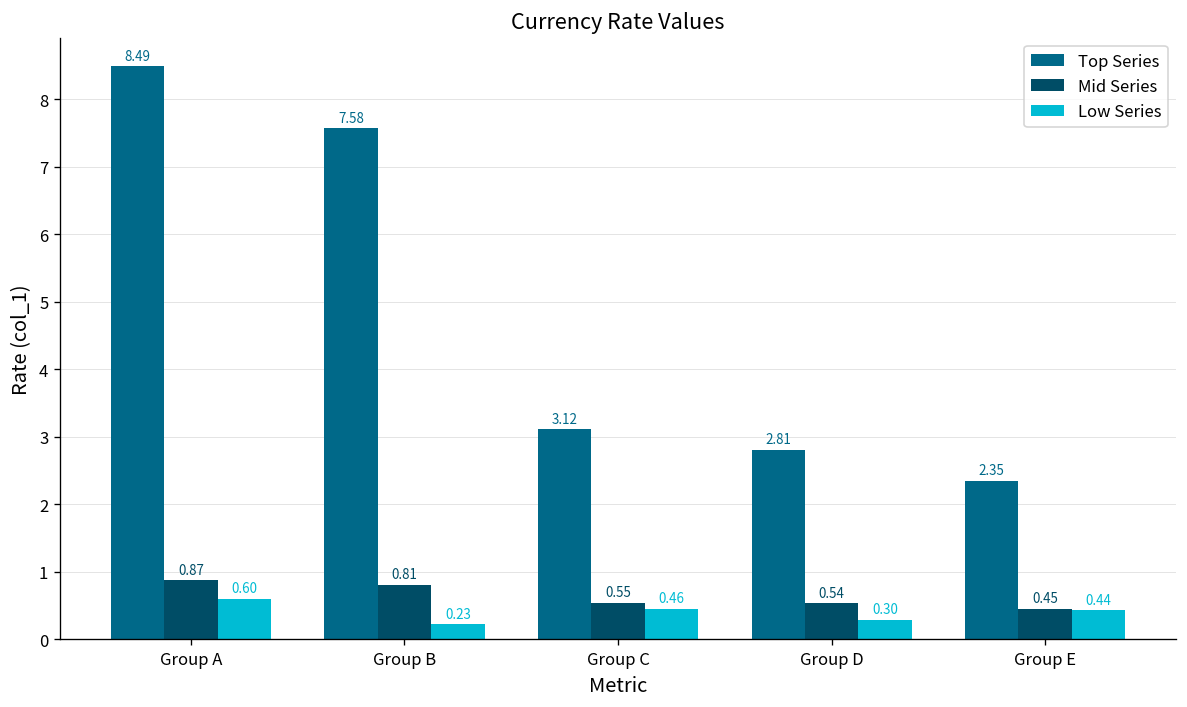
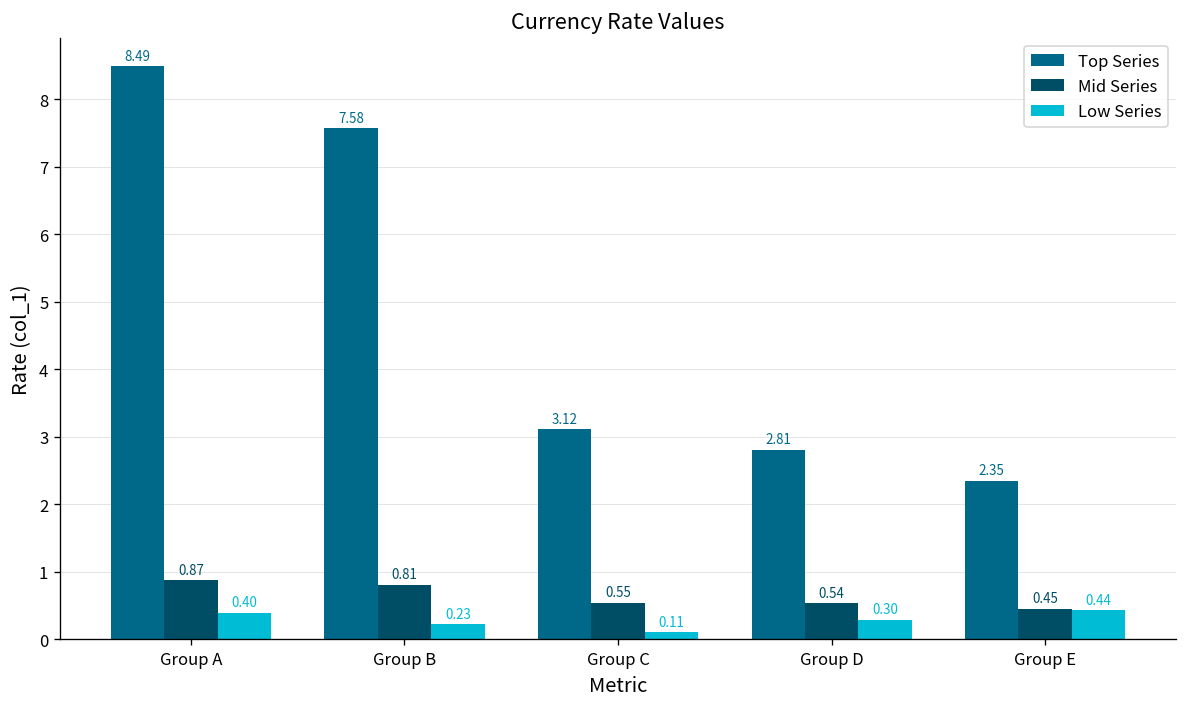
Low Series, Group A: 0.60 -> 0.40
Low Series, Group C: 0.46 -> 0.11
